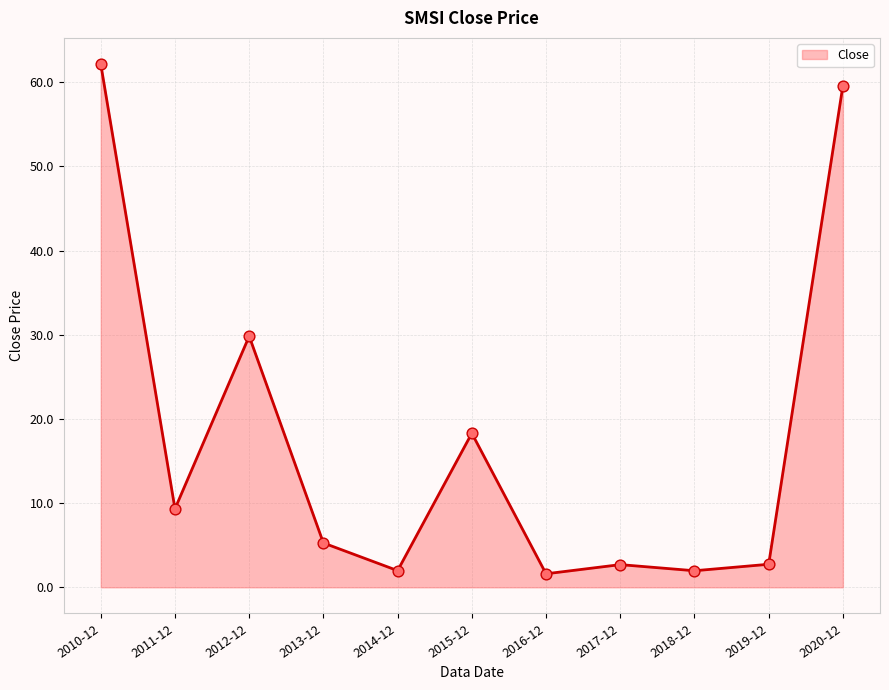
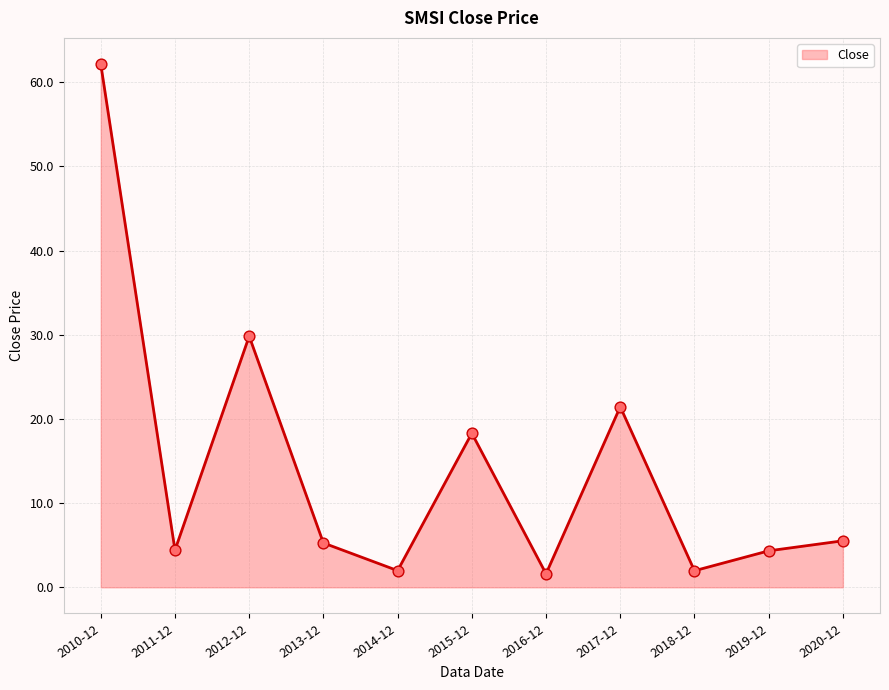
2011-12: 9 -> 4
2017-12: 3 -> 21
2019-12: 3 -> 4
2020-12: 60 -> 6
